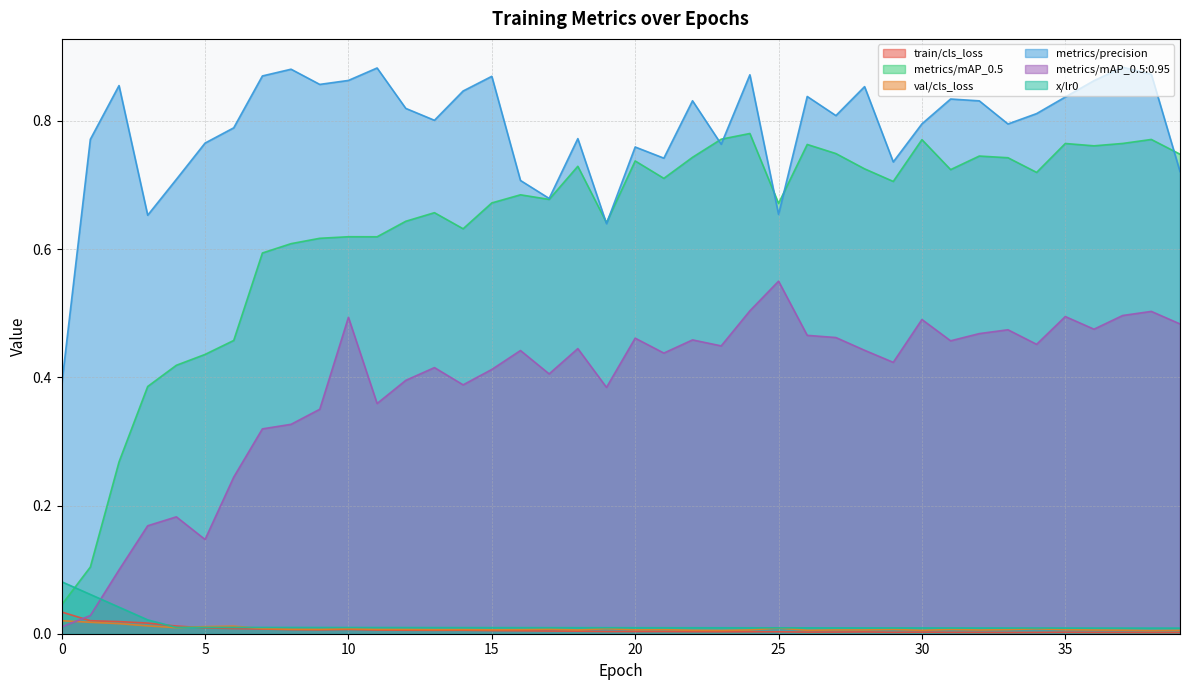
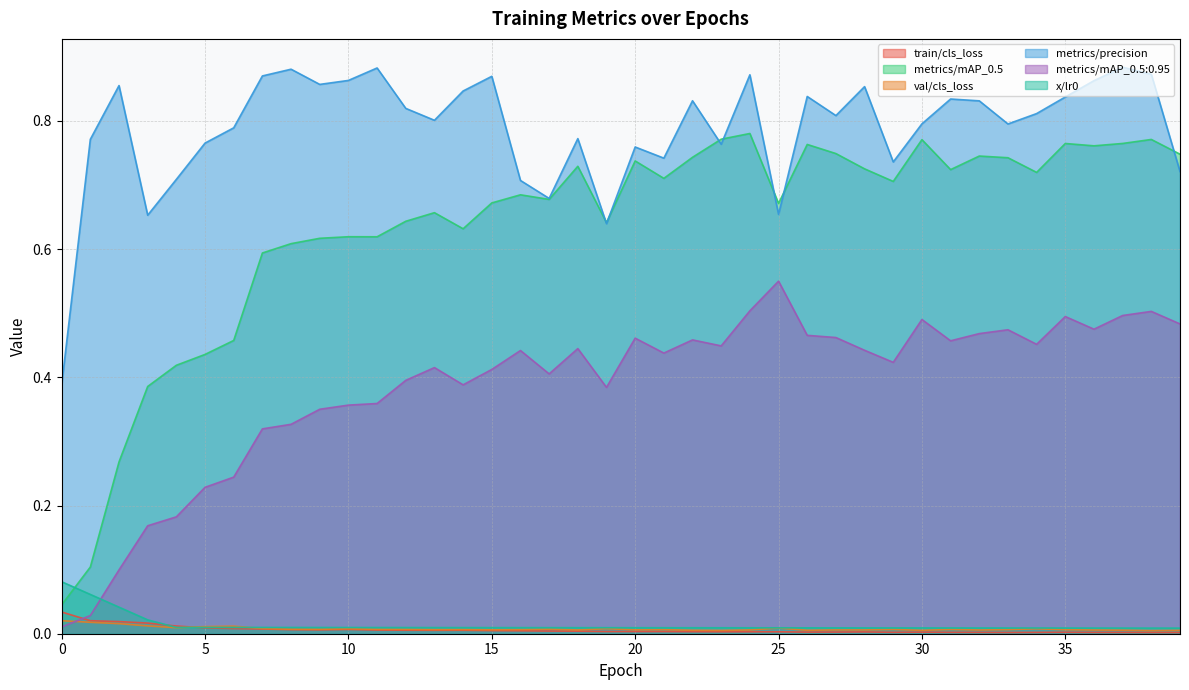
metrics/mAP_0.5:0.95, 5: 0.15 -> 0.23
metrics/mAP_0.5:0.95, 10: 0.49 -> 0.36
